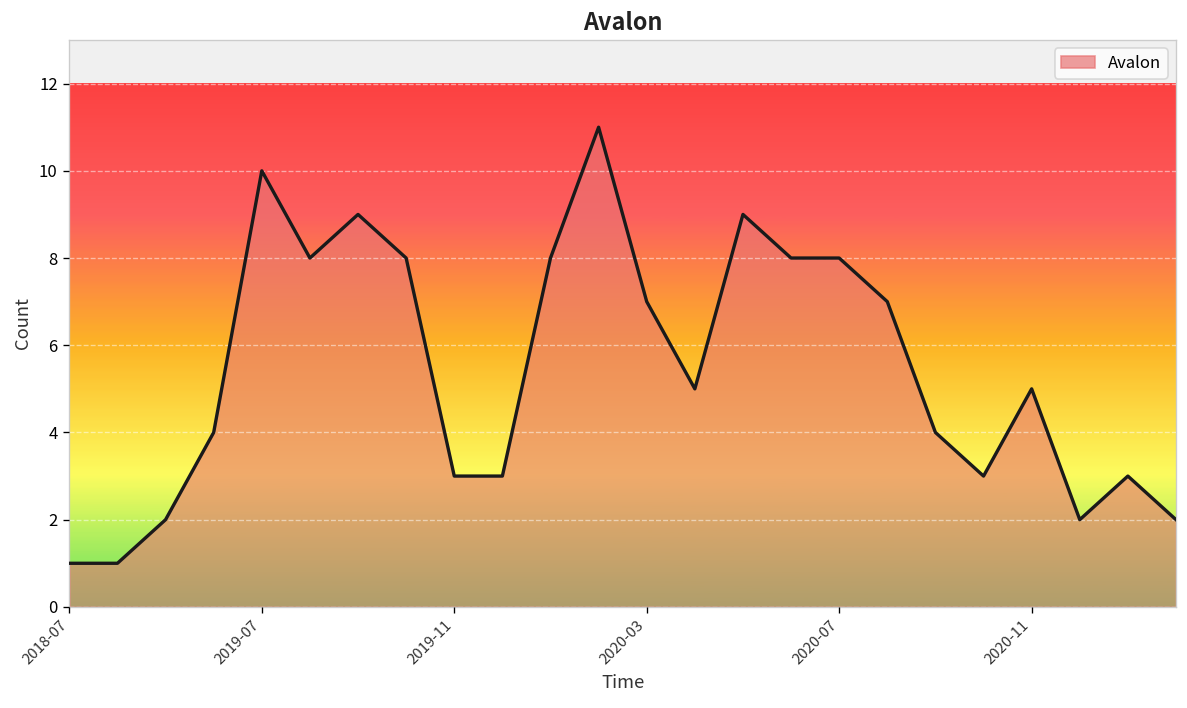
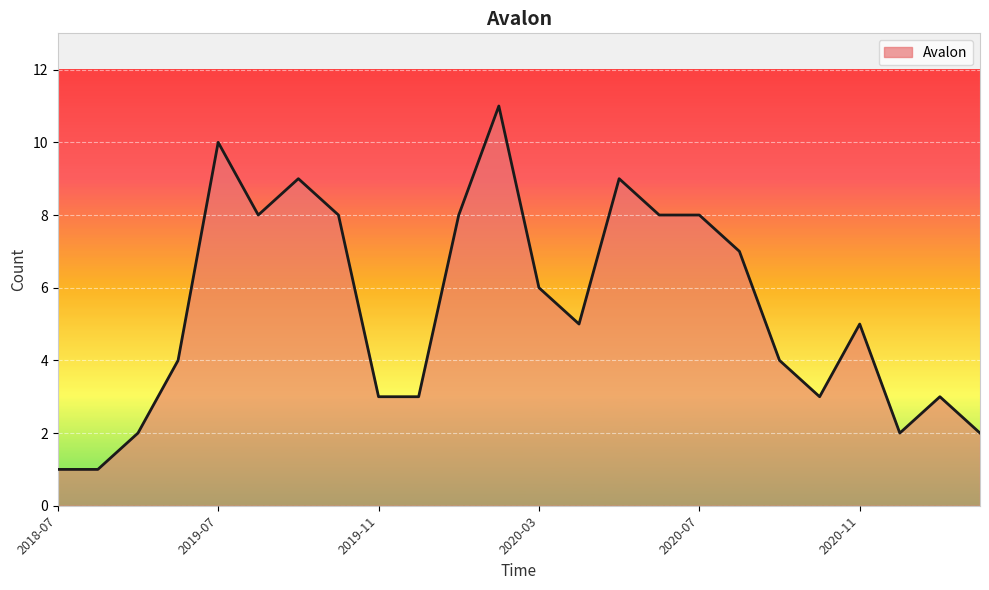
2020-03: 7 -> 6
